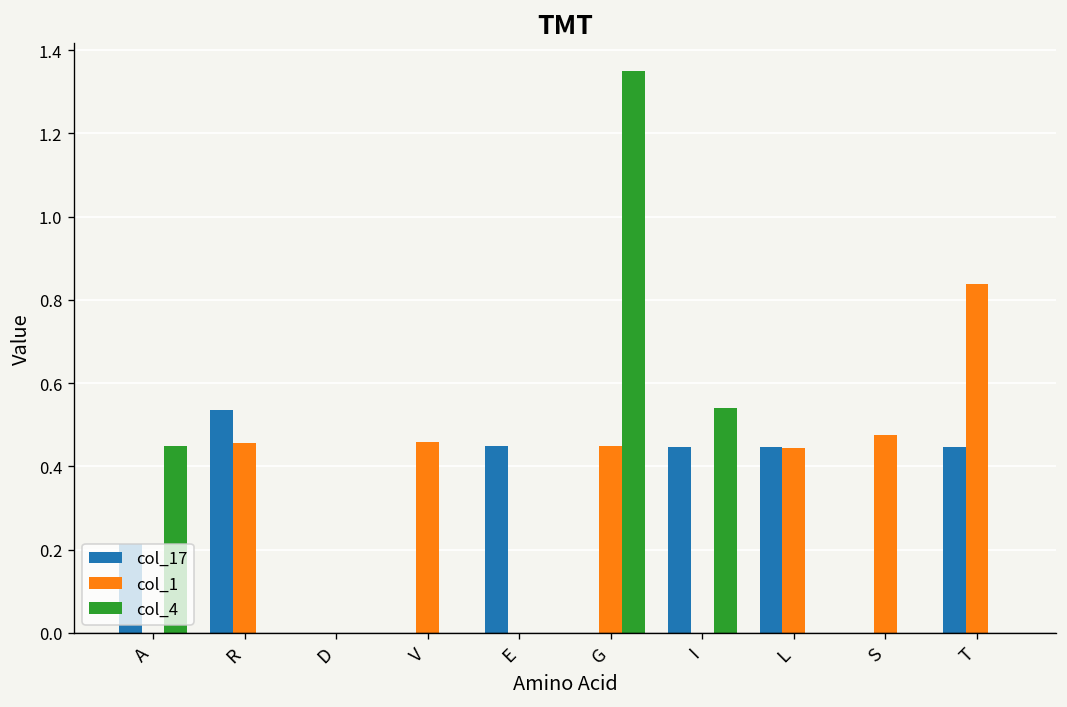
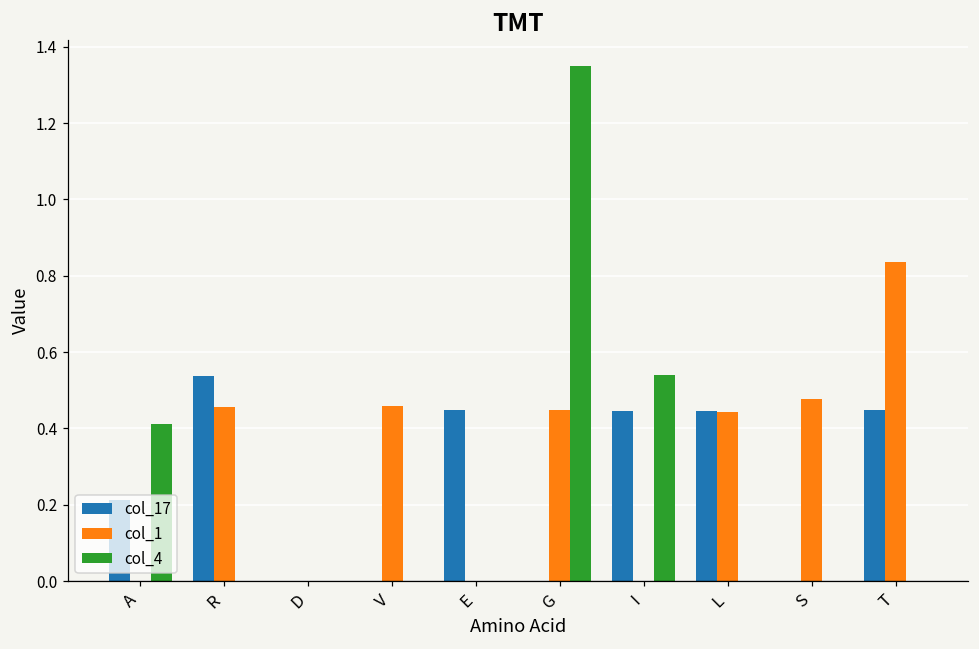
col_4, A: 0.45 -> 0.41
